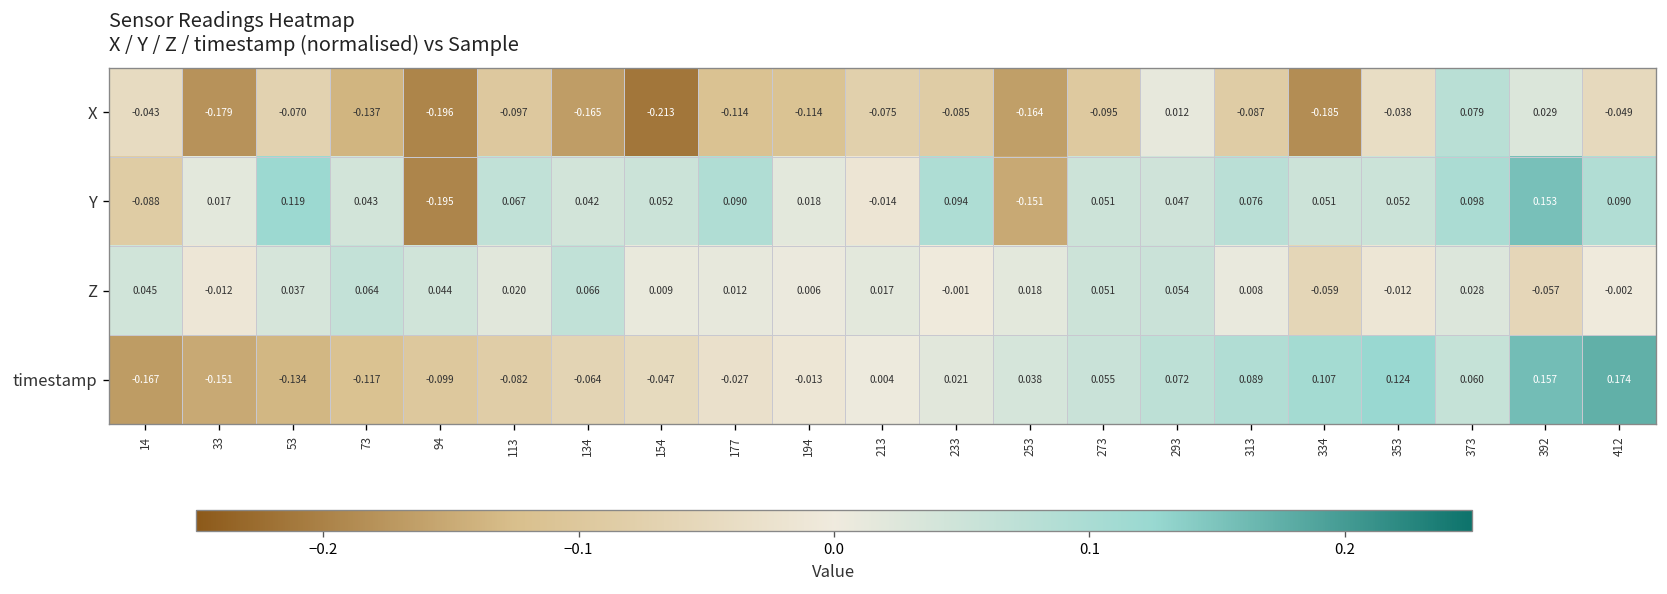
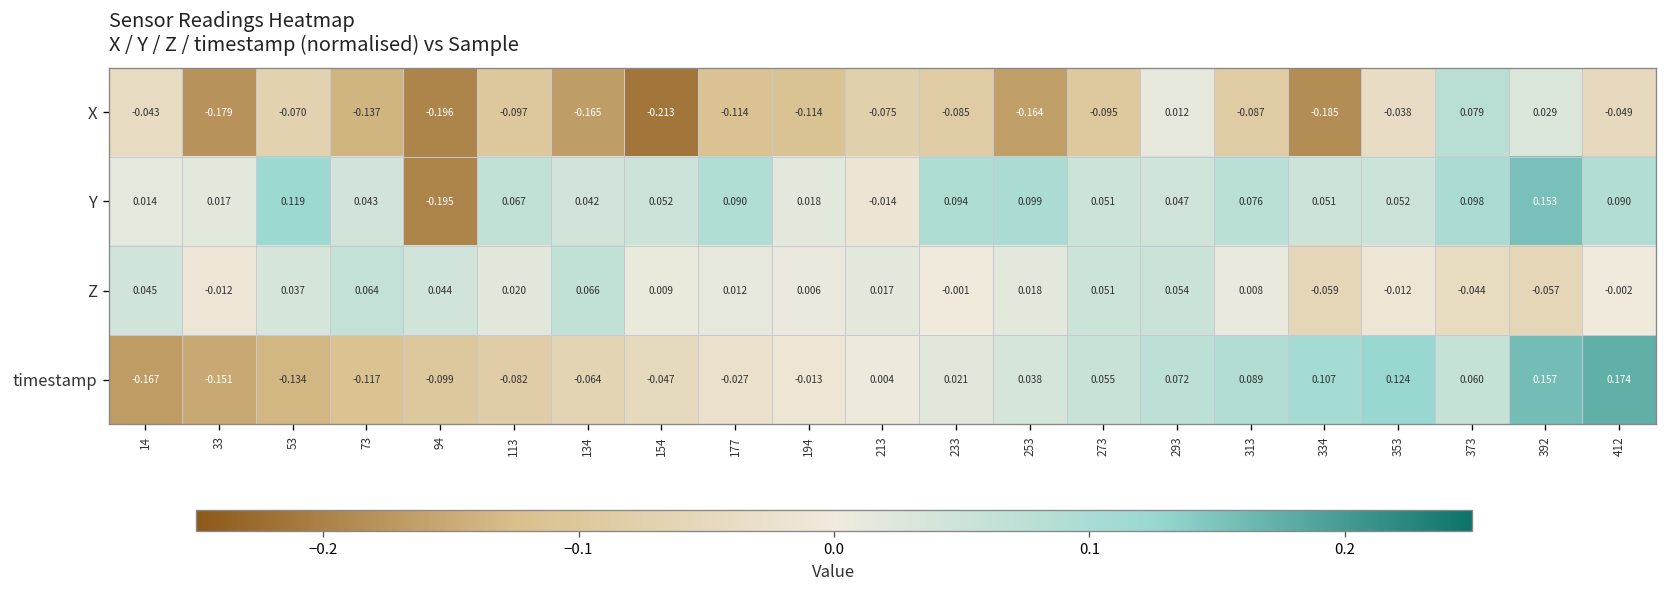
Y, 14: -0.088 -> 0.014
Y, 253: -0.151 -> 0.099
Z, 373: 0.028 -> -0.044
